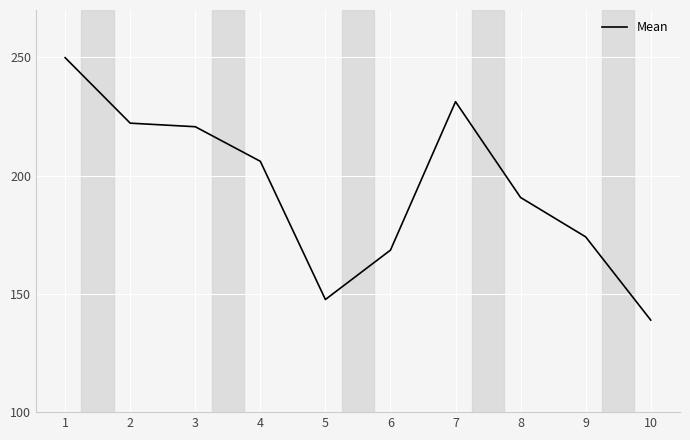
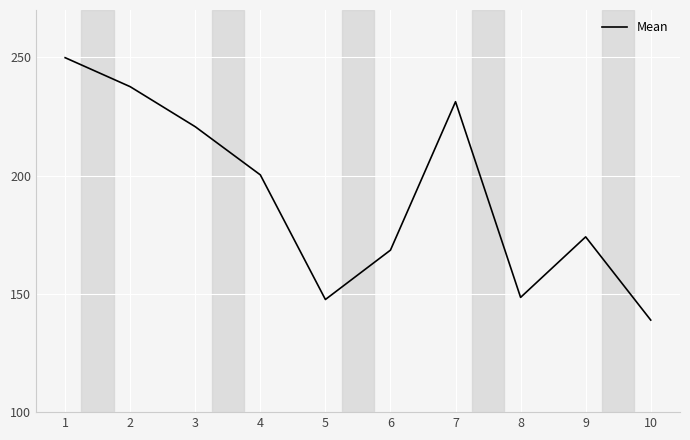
2: 222 -> 238
4: 206 -> 200
8: 191 -> 149
